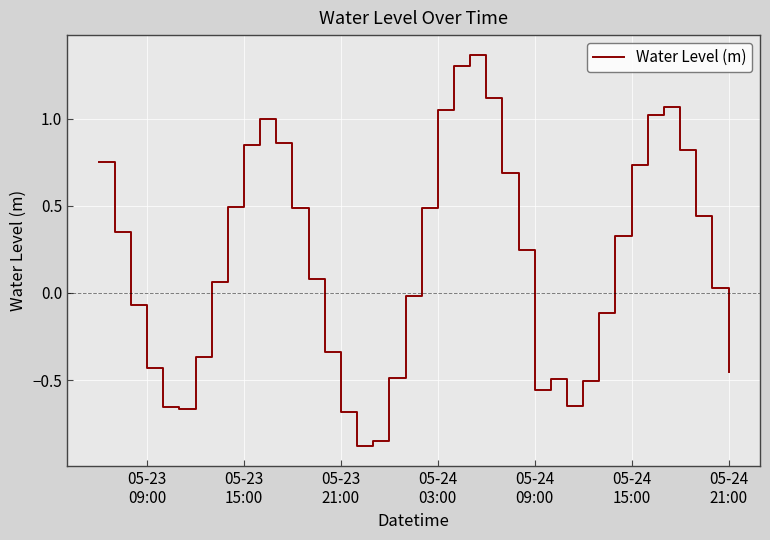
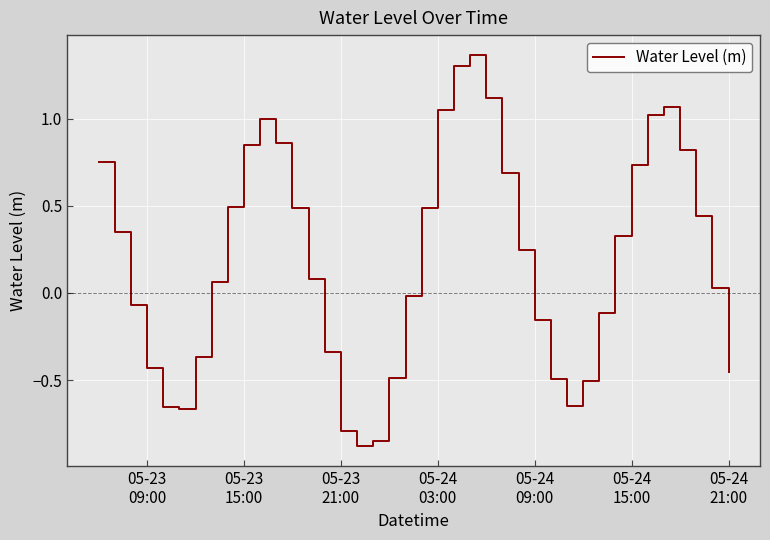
05-23 21:00: -0.68 -> -0.79
05-24 09:00: -0.56 -> -0.16
